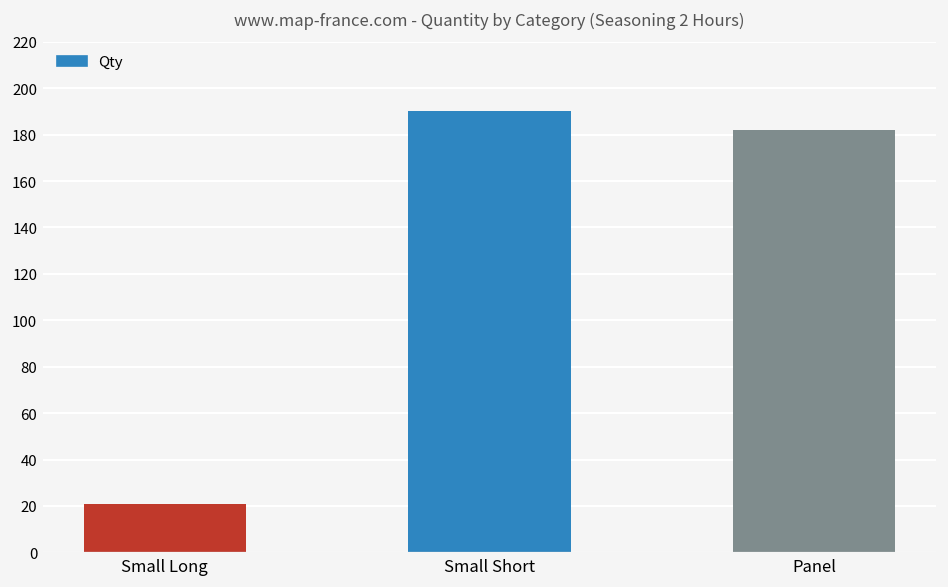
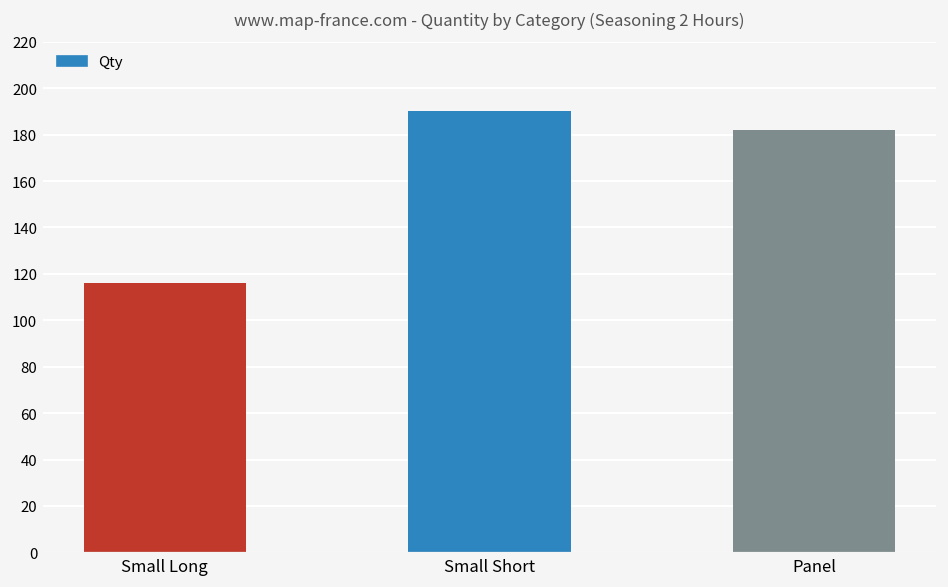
Small Long: 21 -> 116
